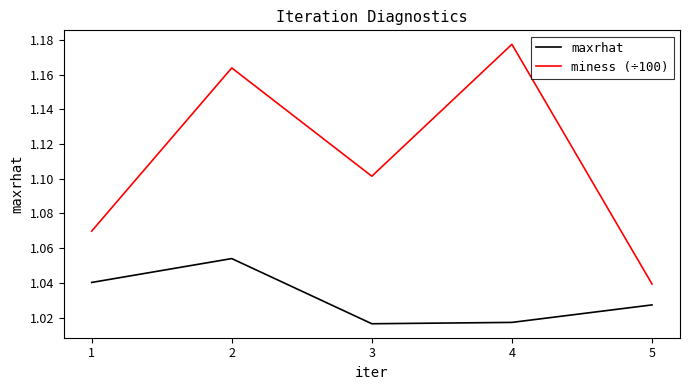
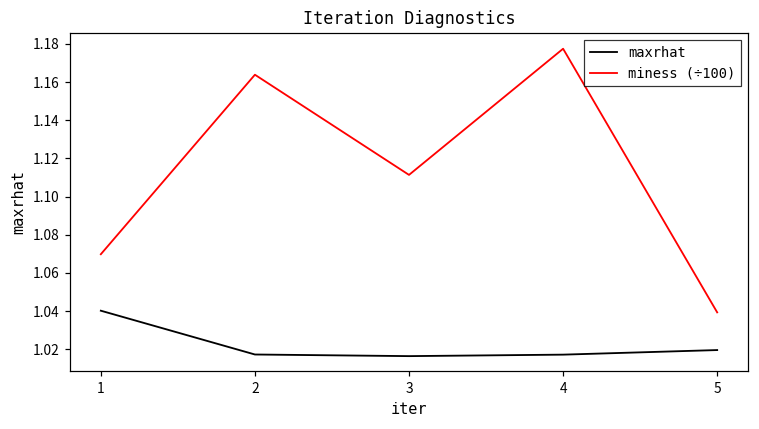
maxrhat, 2: 1.054 -> 1.017
miness (÷100), 3: 1.101 -> 1.111
maxrhat, 5: 1.027 -> 1.020
